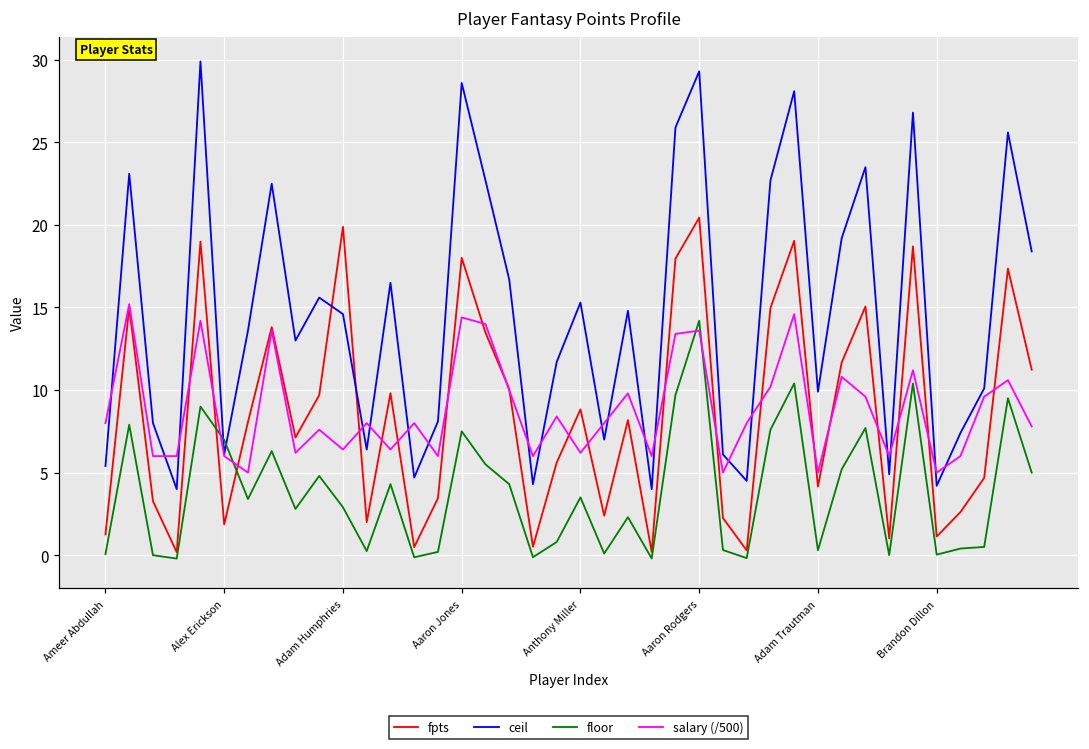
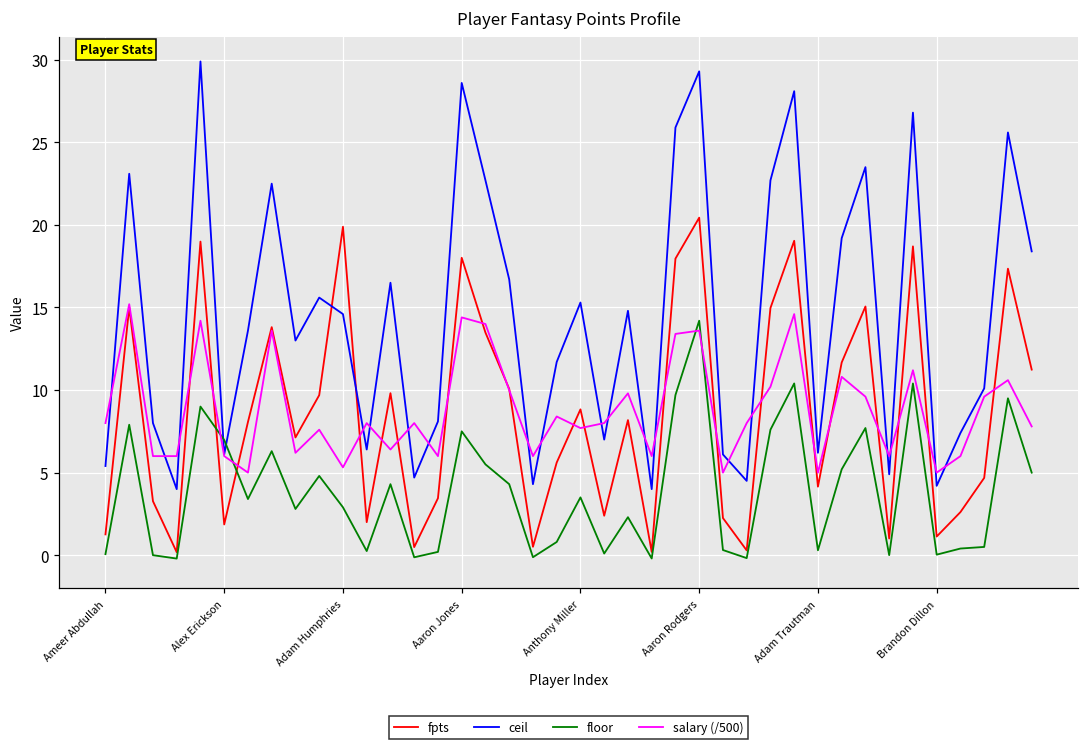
salary (/500), Adam Humphries: 6.4 -> 5.3
salary (/500), Anthony Miller: 6.2 -> 7.7
ceil, Adam Trautman: 9.9 -> 6.2
